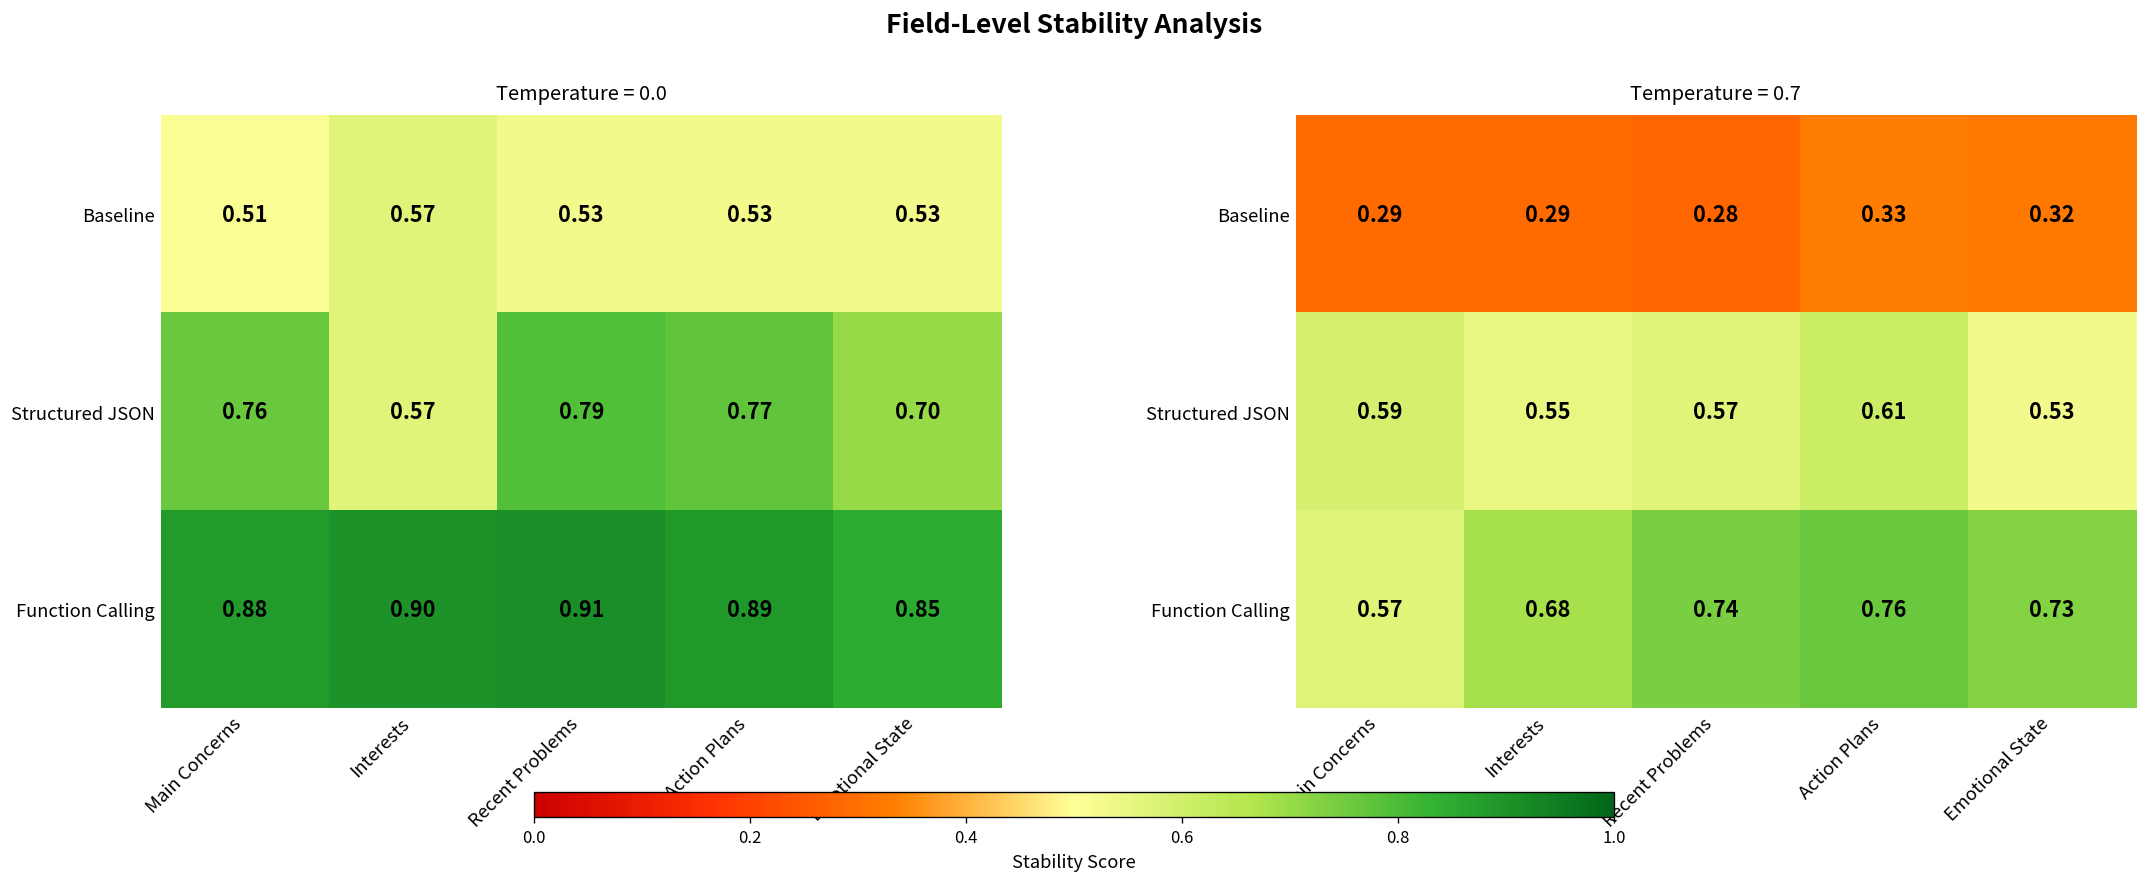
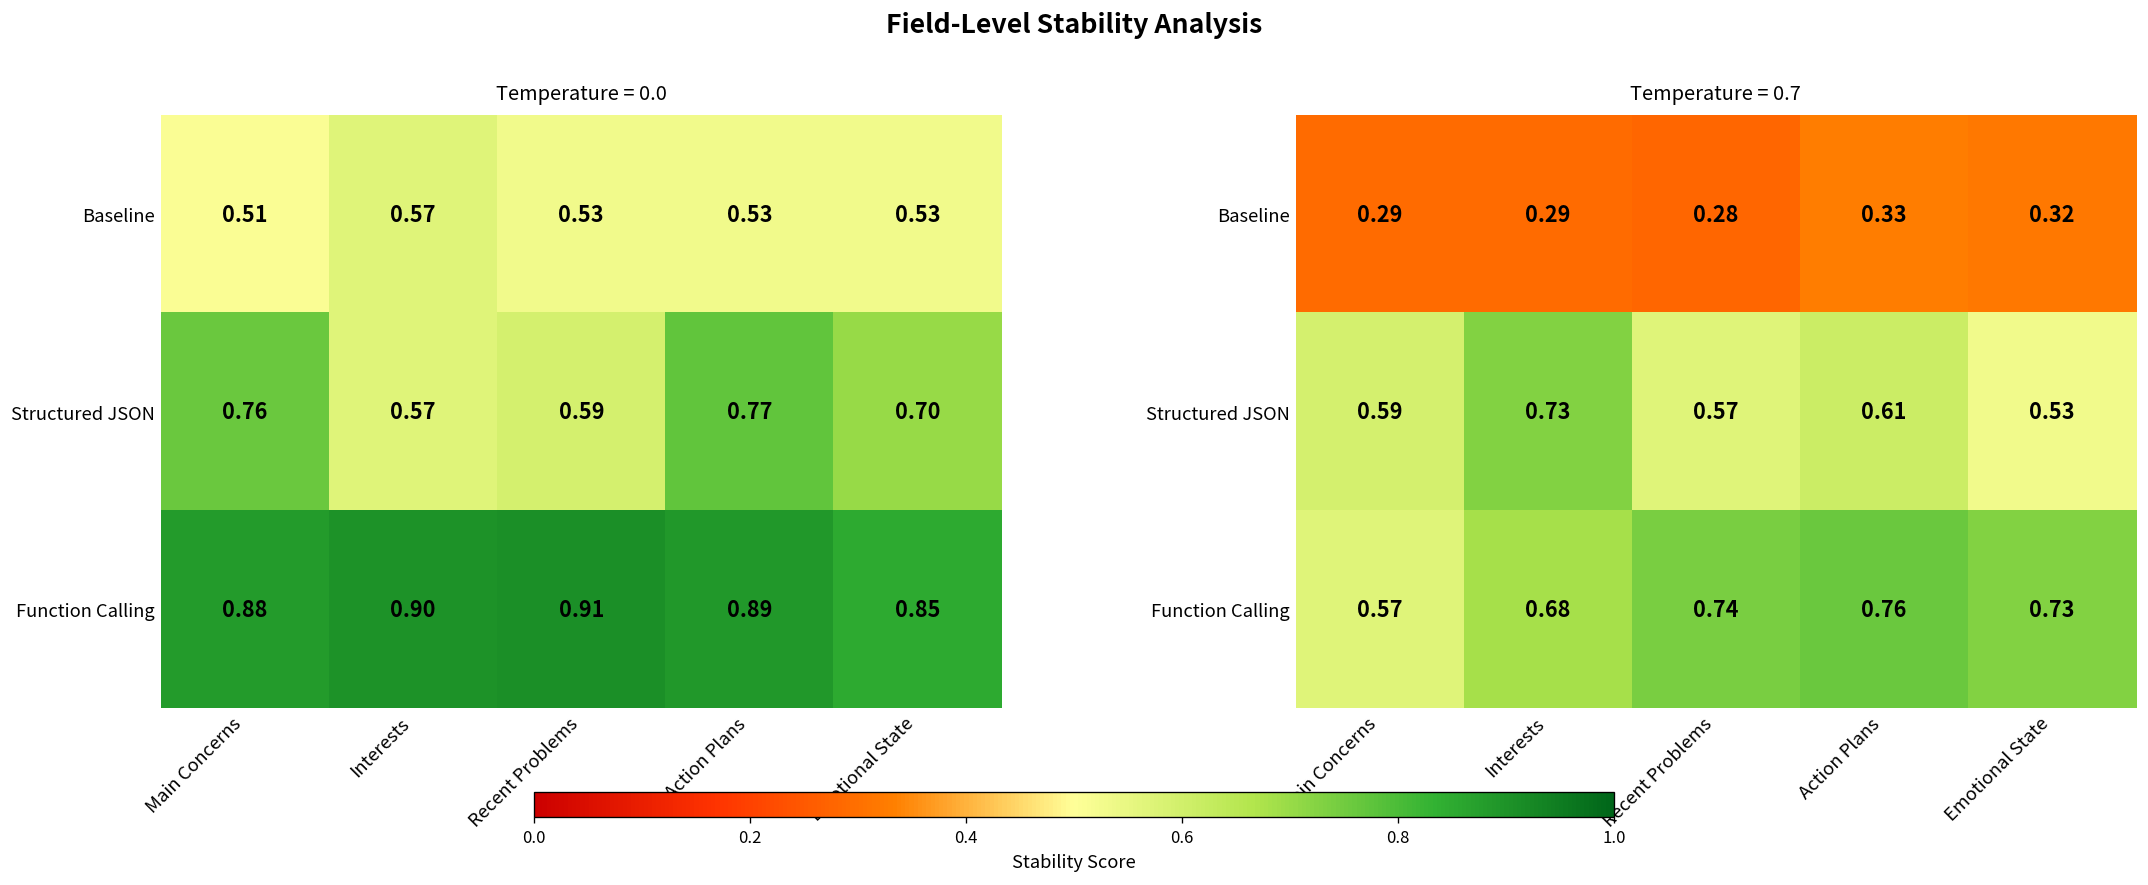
Temperature = 0.0, Structured JSON, Recent Problems: 0.79 -> 0.59
Temperature = 0.7, Structured JSON, Interests: 0.55 -> 0.73
